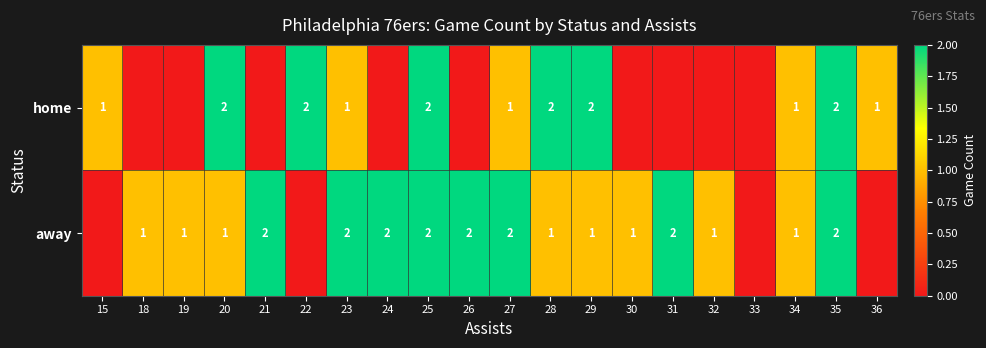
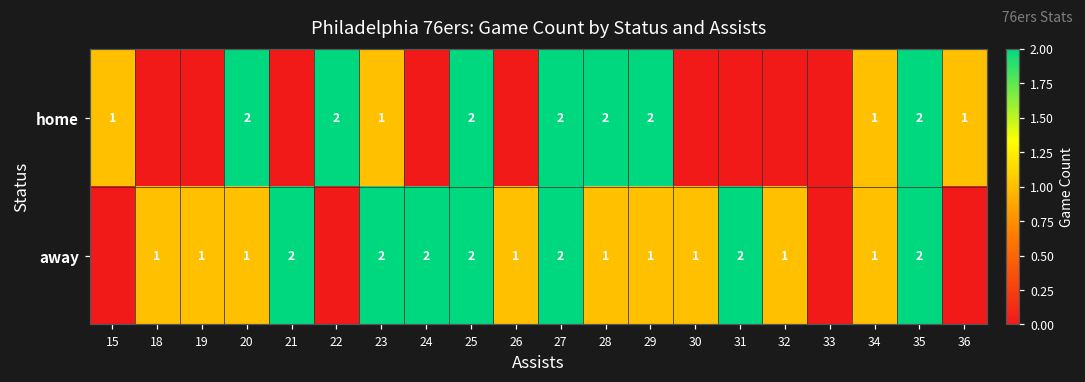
home, 27: 1 -> 2
away, 26: 2 -> 1
